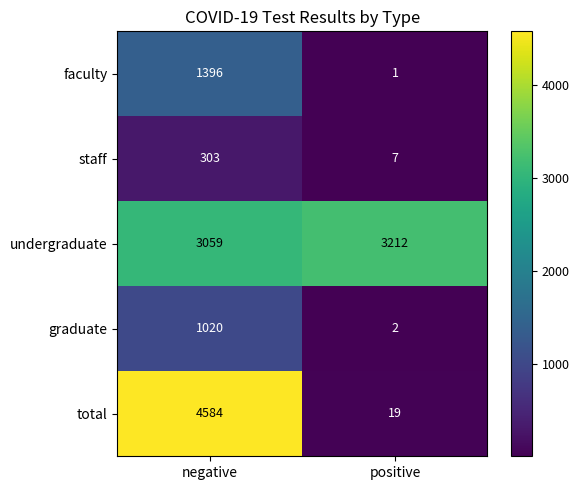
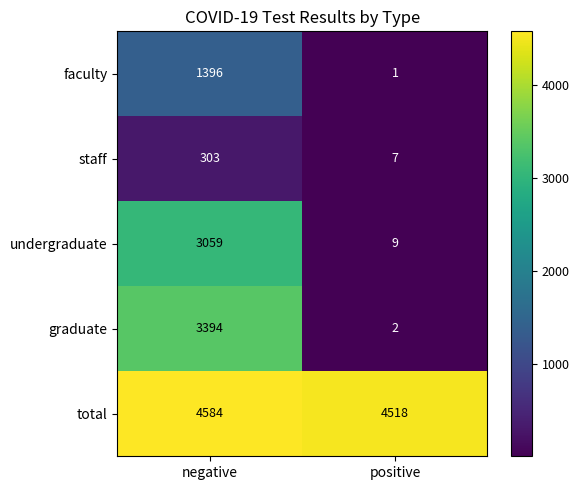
undergraduate, positive: 3212 -> 9
graduate, negative: 1020 -> 3394
total, positive: 19 -> 4518
